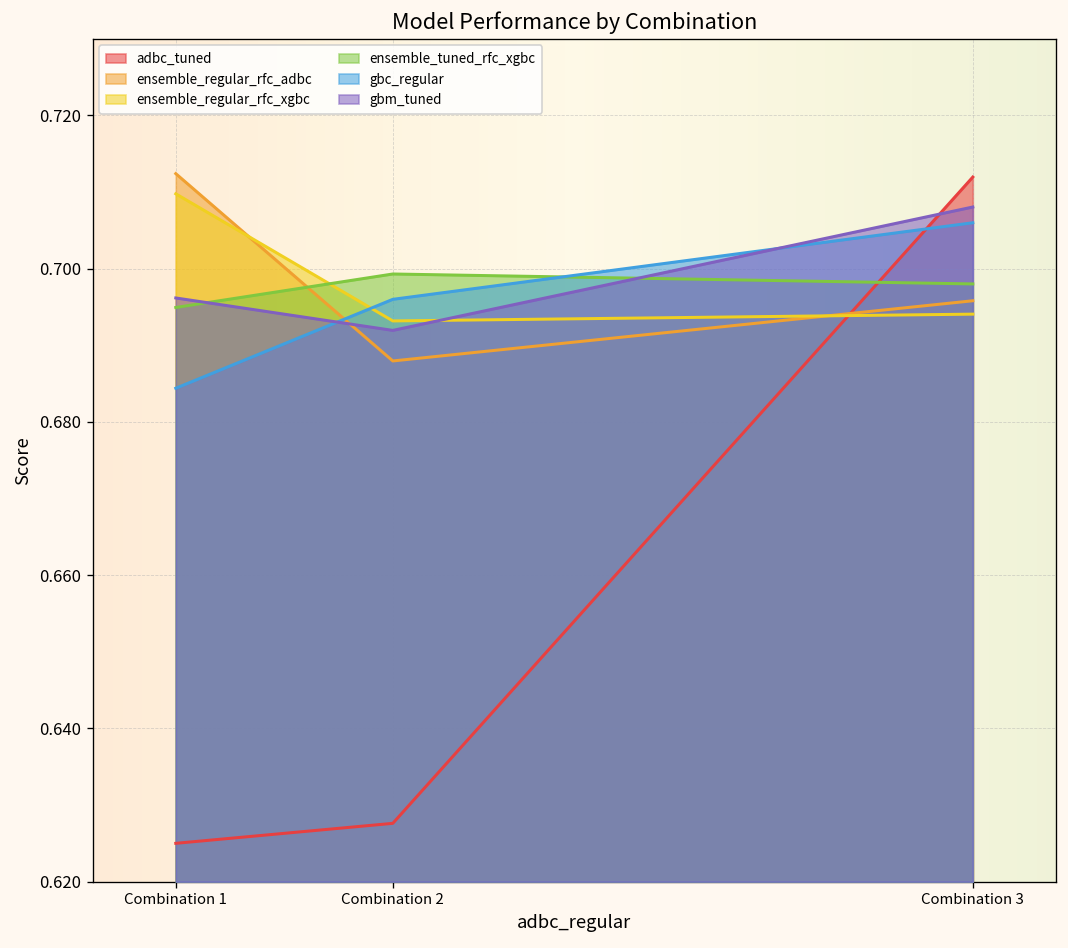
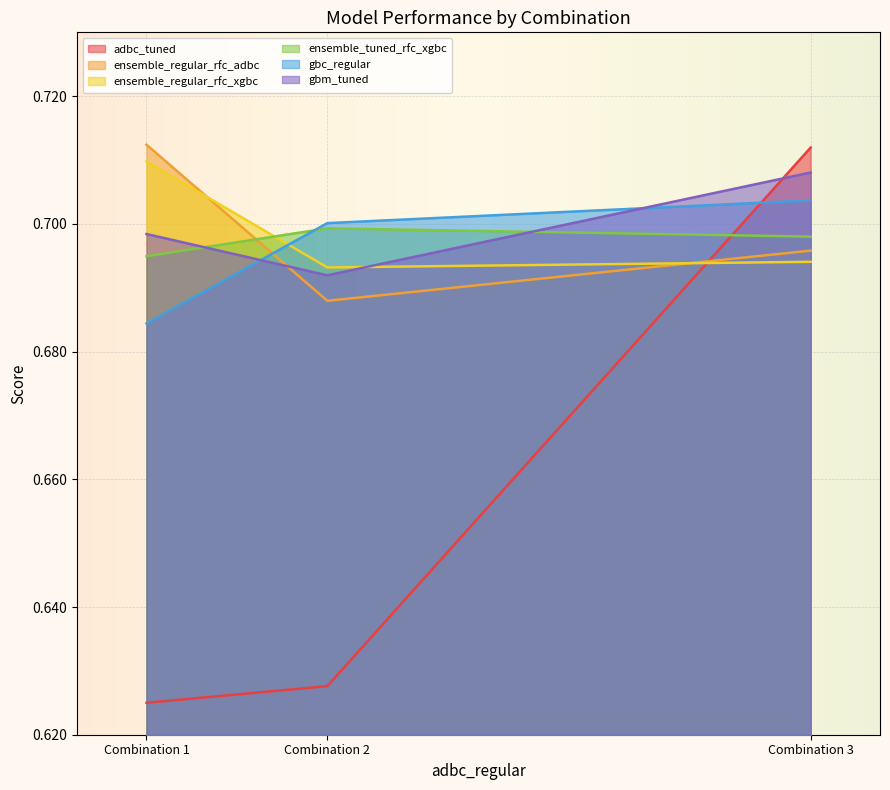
gbm_tuned, Combination 1: 0.696 -> 0.698
gbc_regular, Combination 2: 0.696 -> 0.700
gbc_regular, Combination 3: 0.706 -> 0.704
